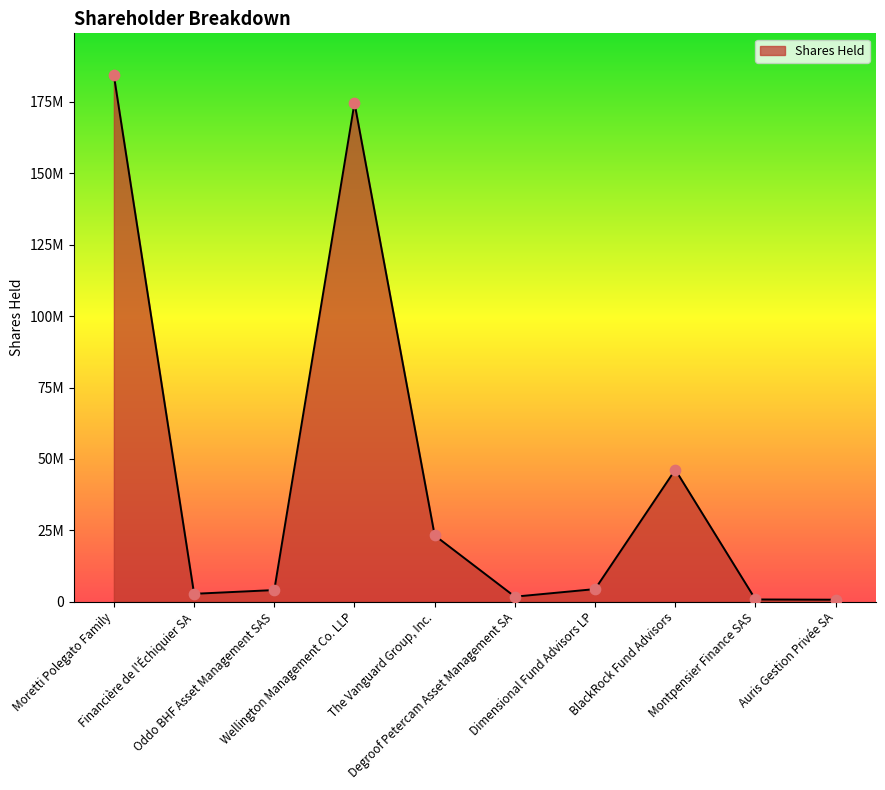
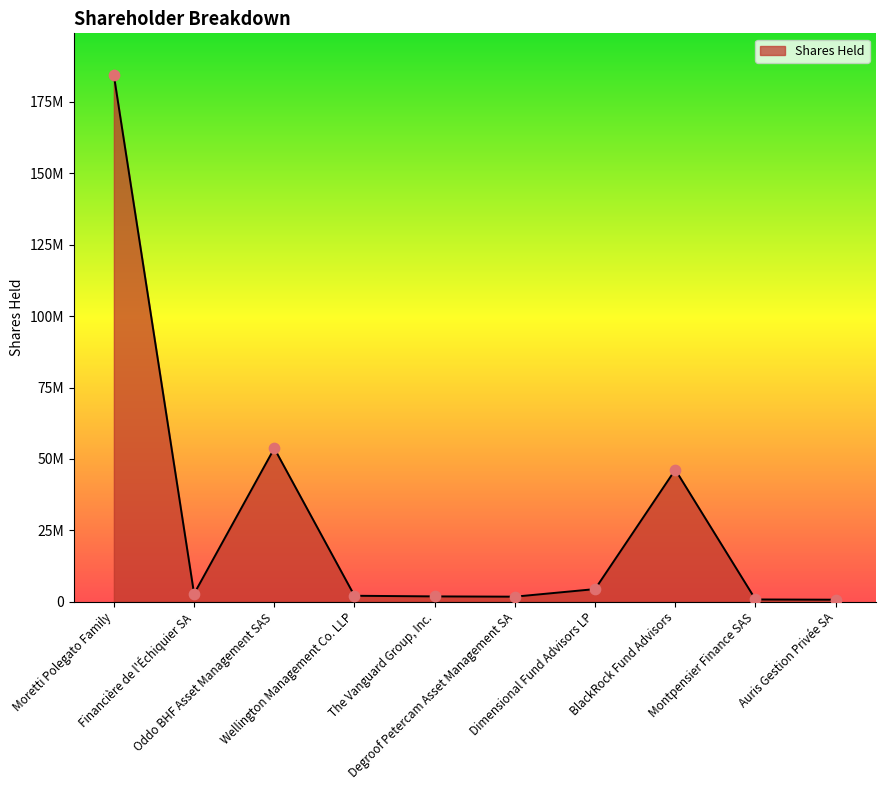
Oddo BHF Asset Management SAS: 4000000 -> 54000000
Wellington Management Co. LLP: 175000000 -> 2000000
The Vanguard Group, Inc.: 23000000 -> 2000000
